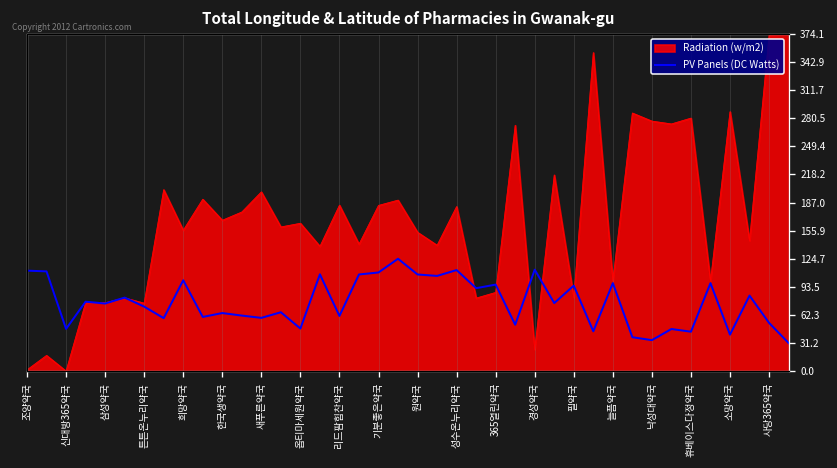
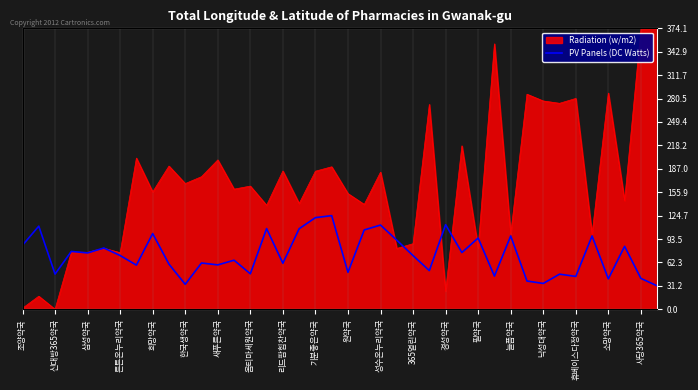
PV Panels (DC Watts), 조양약국: 110 -> 90
PV Panels (DC Watts), 한국생약국: 60 -> 30
PV Panels (DC Watts), 기분좋은약국: 110 -> 120
PV Panels (DC Watts), 원약국: 110 -> 50
PV Panels (DC Watts), 365열린약국: 100 -> 70
PV Panels (DC Watts), 사당365약국: 50 -> 40
